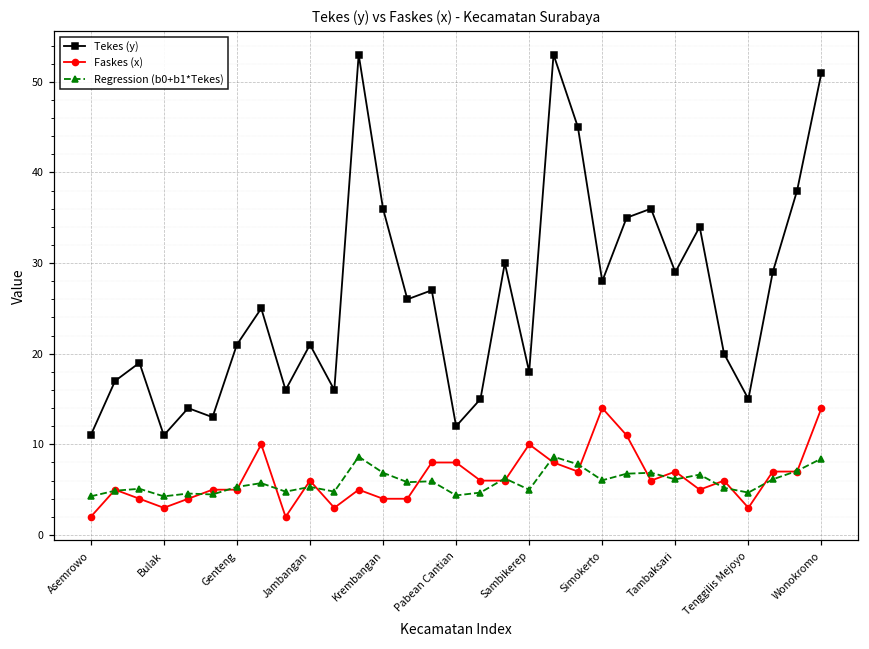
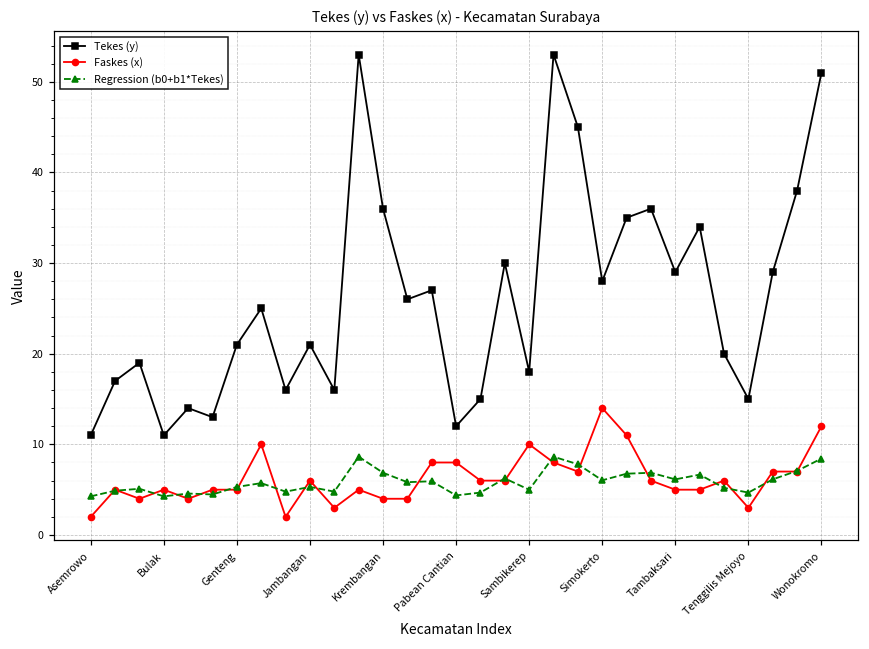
Faskes (x), Bulak: 3 -> 5
Faskes (x), Tambaksari: 7 -> 5
Faskes (x), Wonokromo: 14 -> 12
